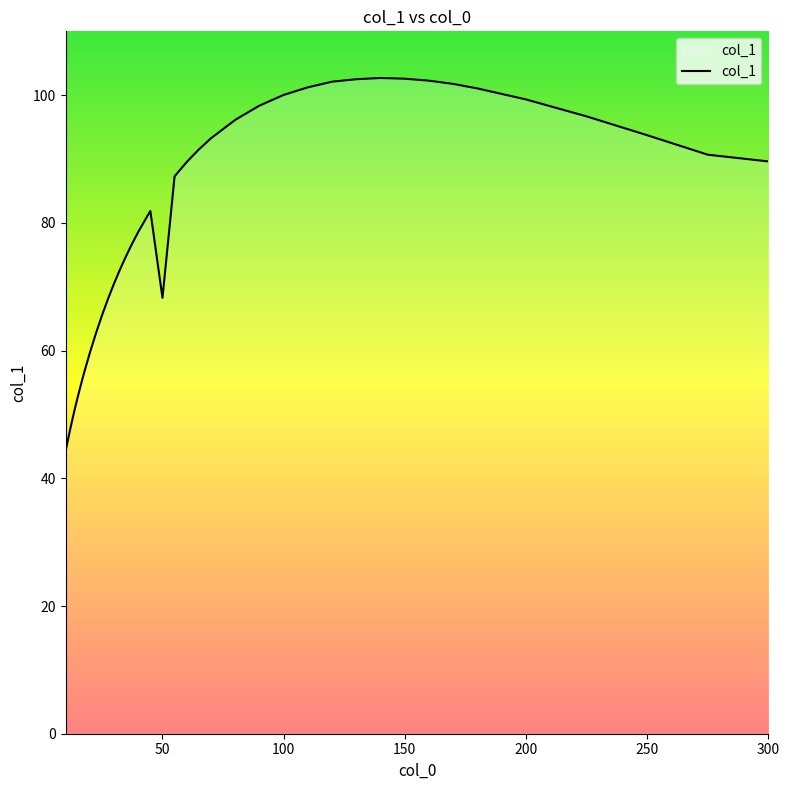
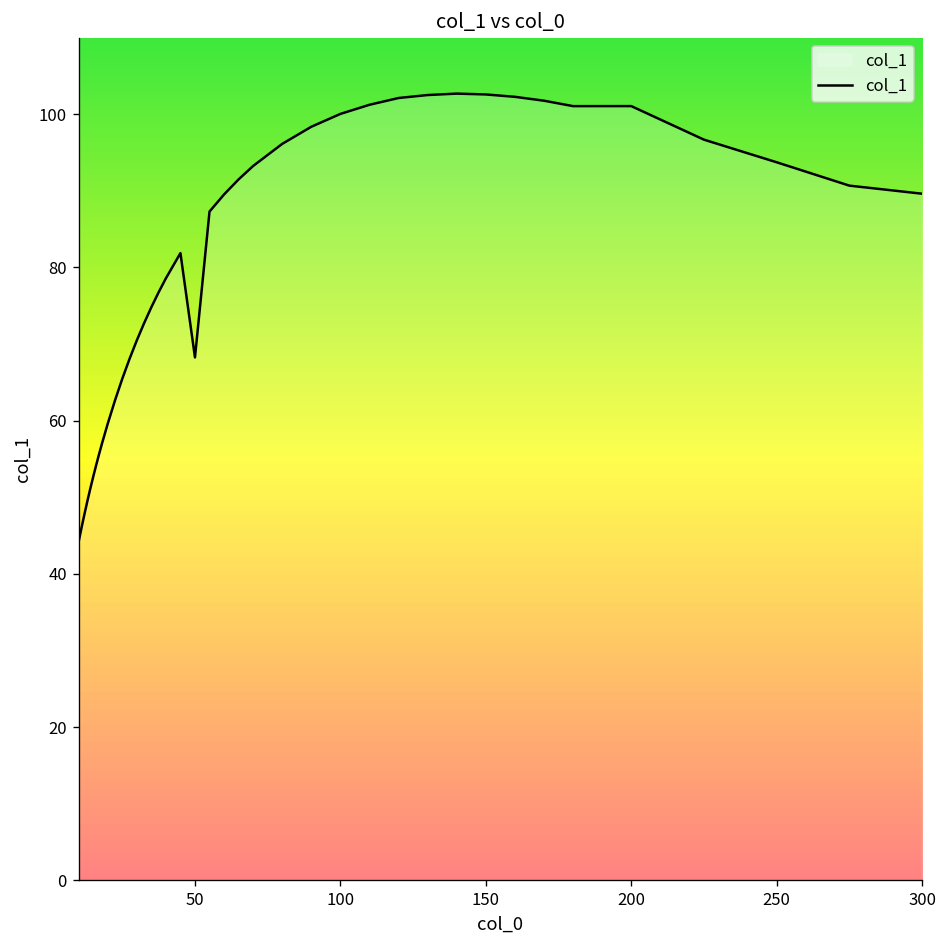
200: 99 -> 101
